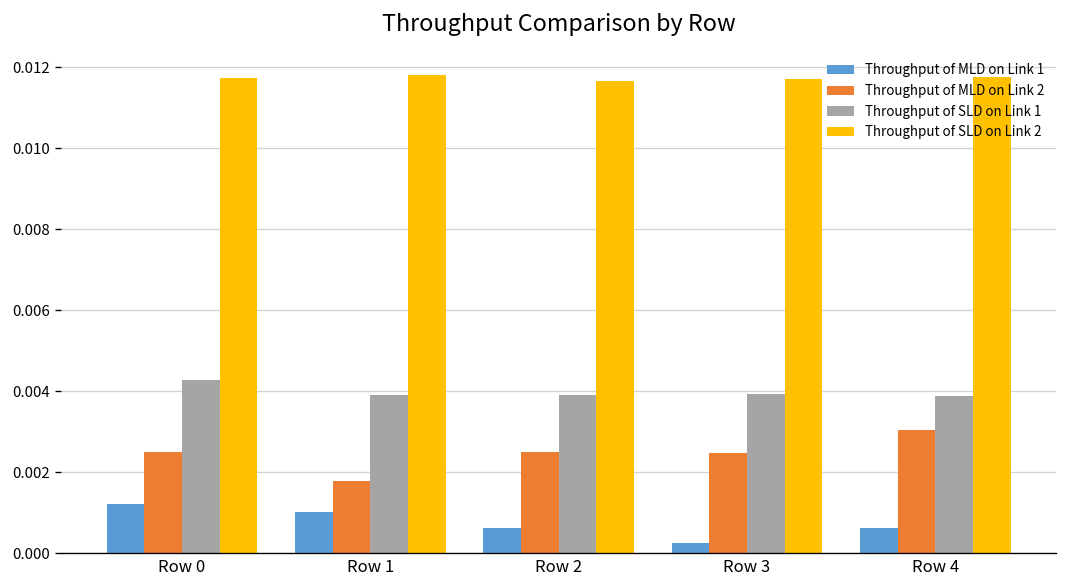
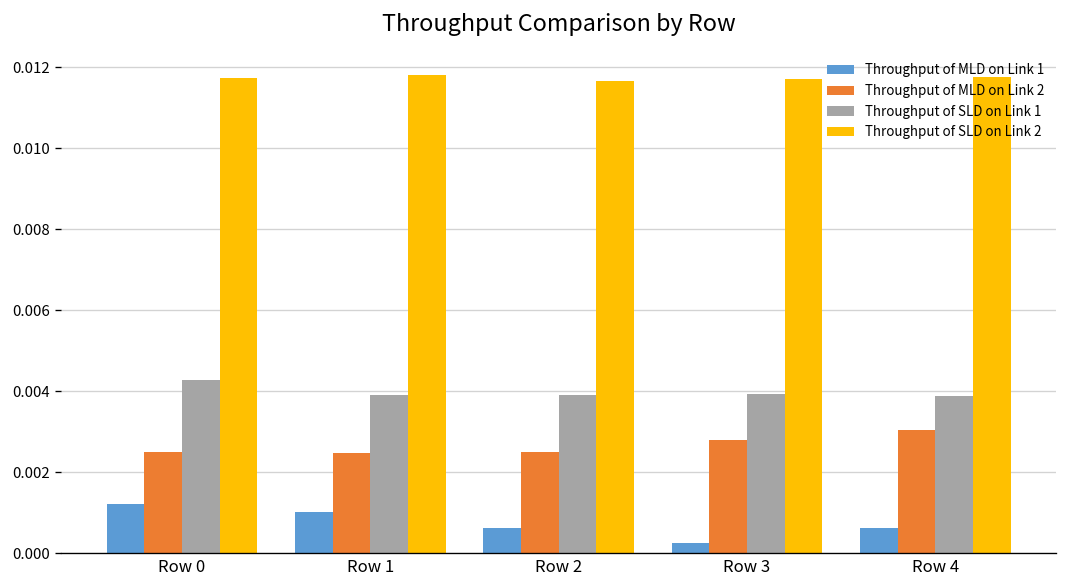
Throughput of MLD on Link 2, Row 1: 0.0018 -> 0.0025
Throughput of MLD on Link 2, Row 3: 0.0025 -> 0.0028
